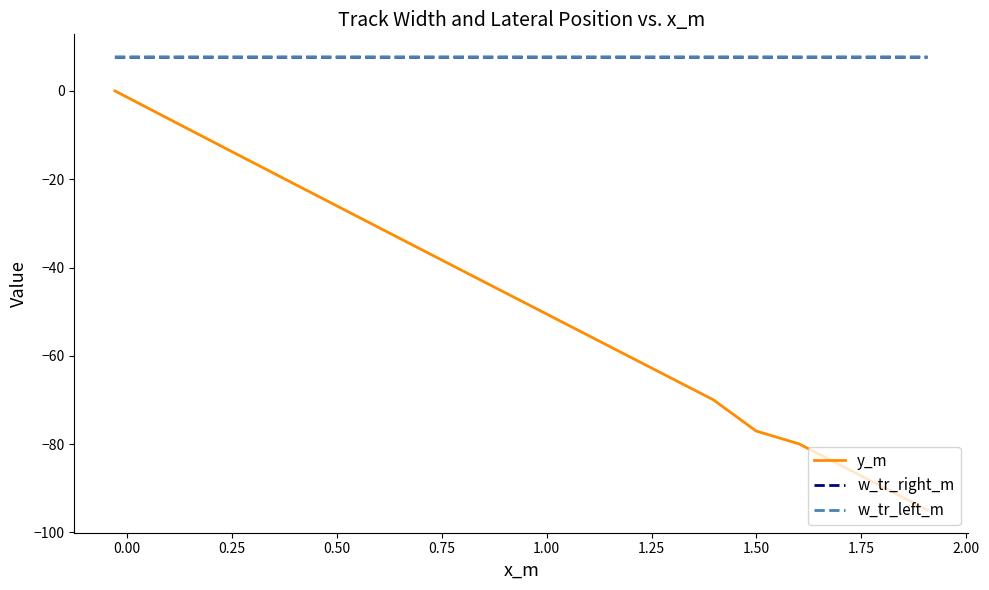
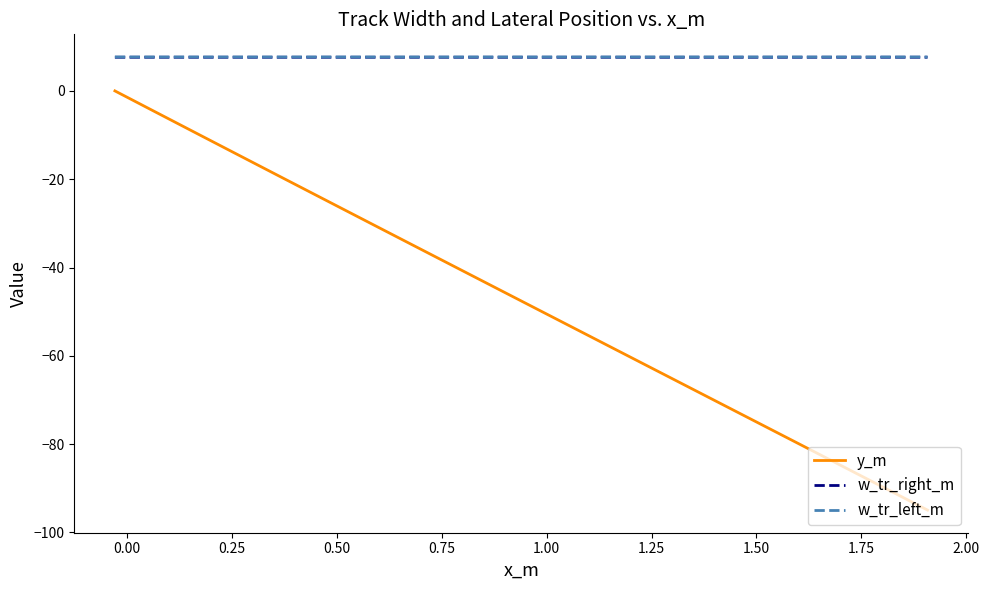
y_m, 1.50: -77 -> -75
